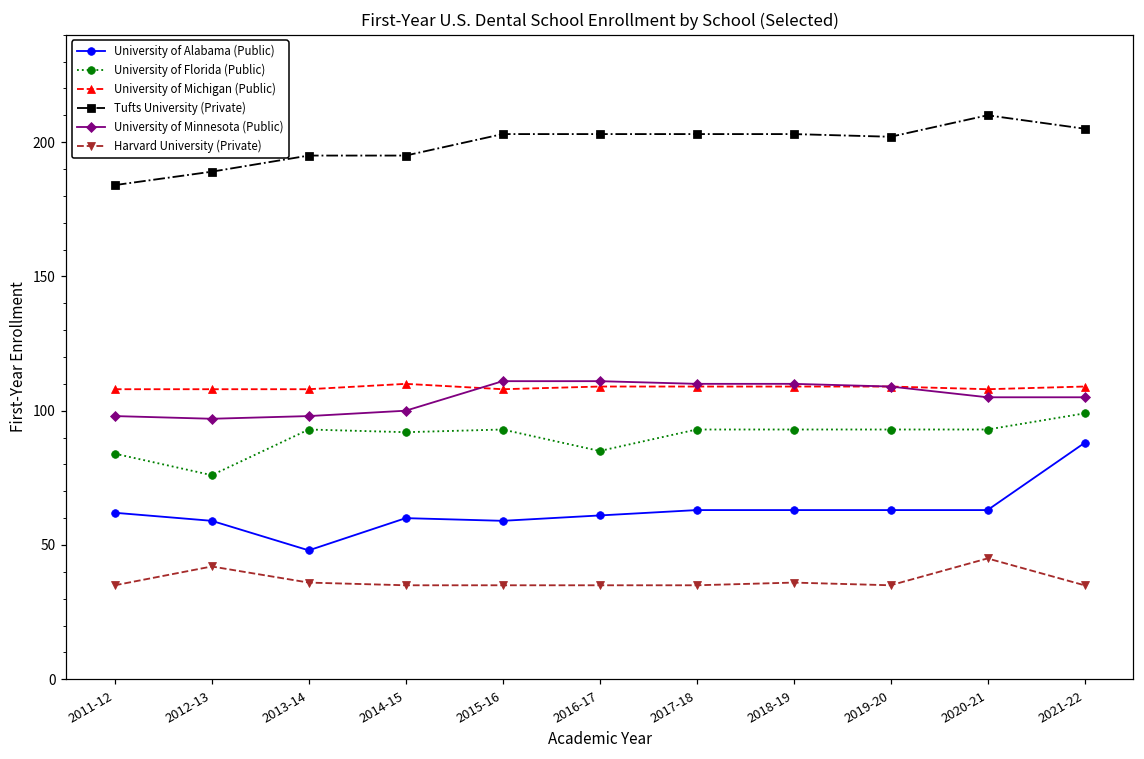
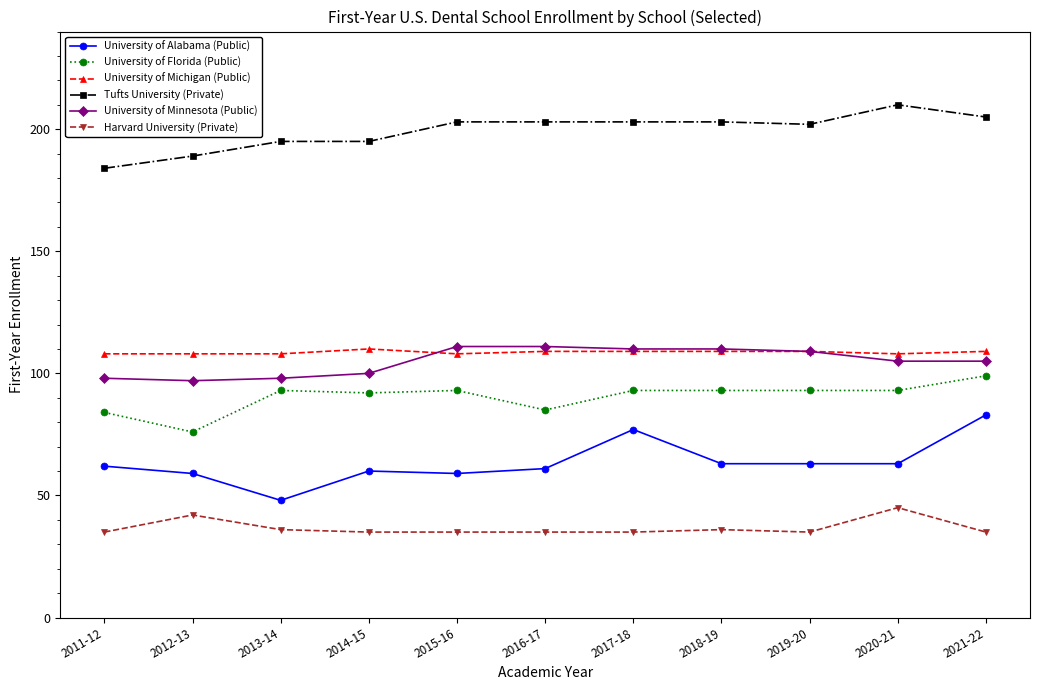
University of Alabama (Public), 2017-18: 63 -> 77
University of Alabama (Public), 2021-22: 88 -> 83
